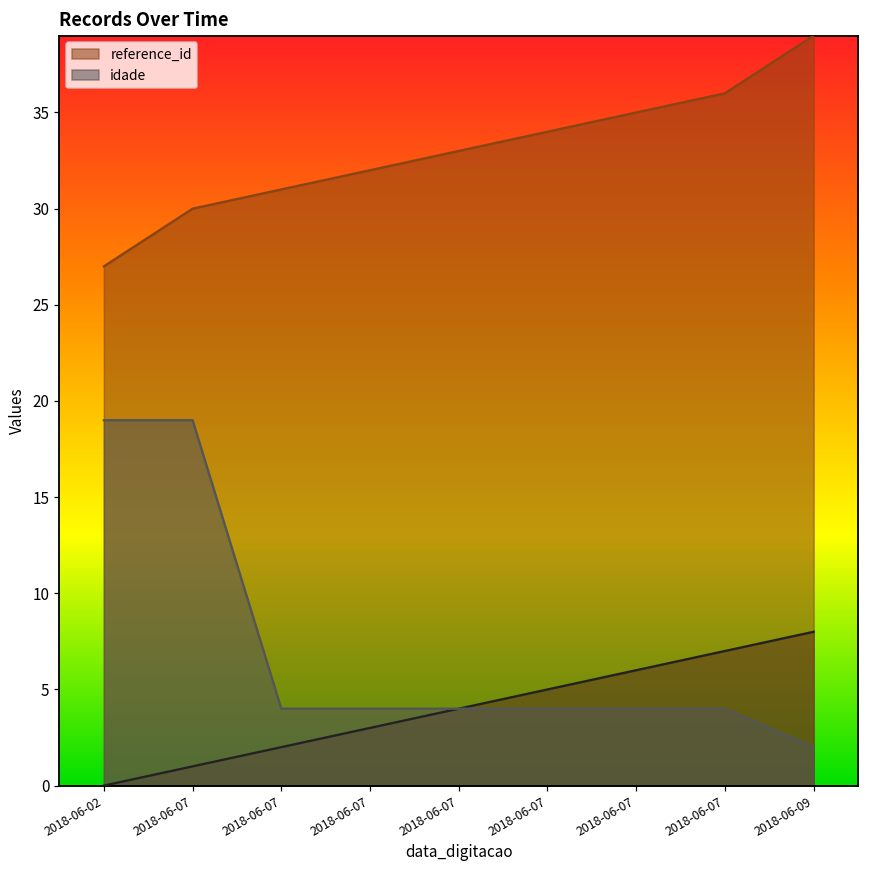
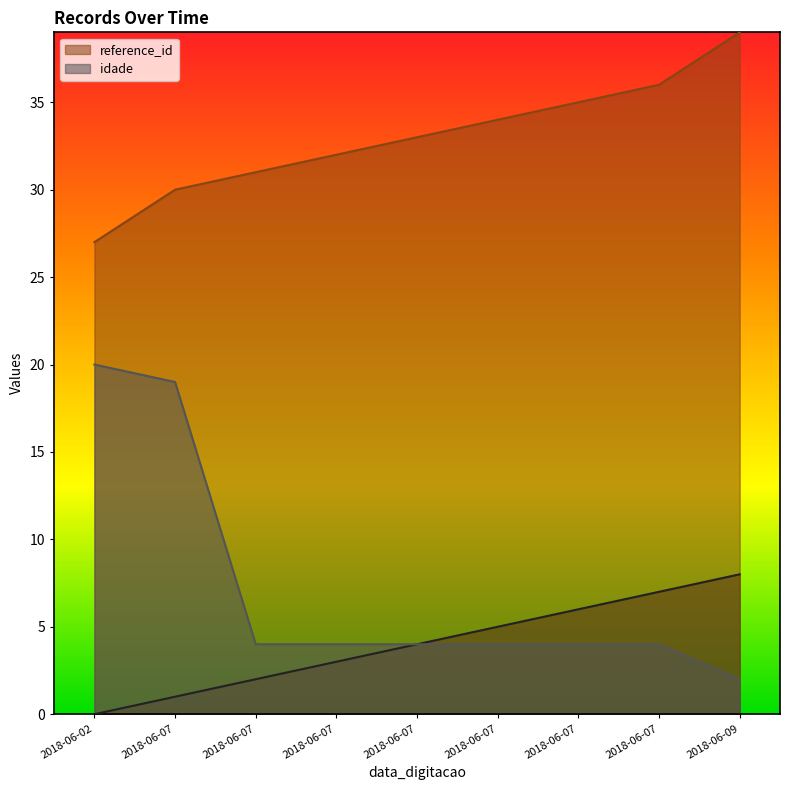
idade, 2018-06-02: 19 -> 20
